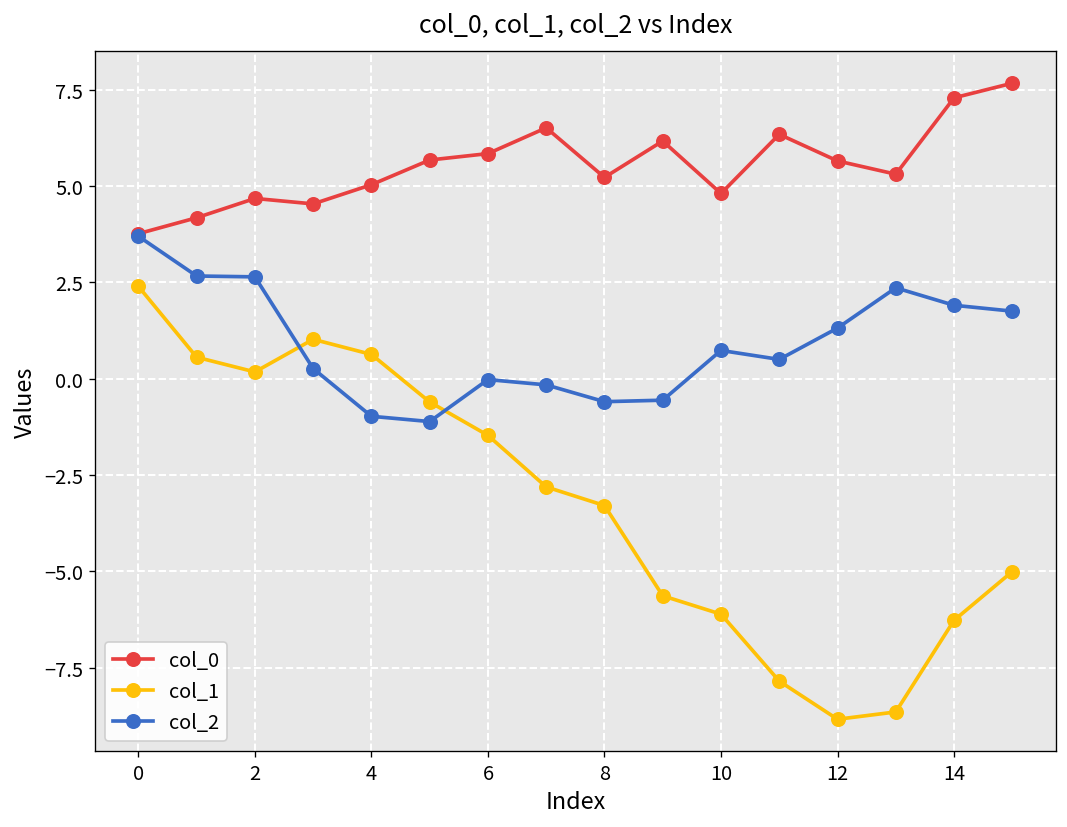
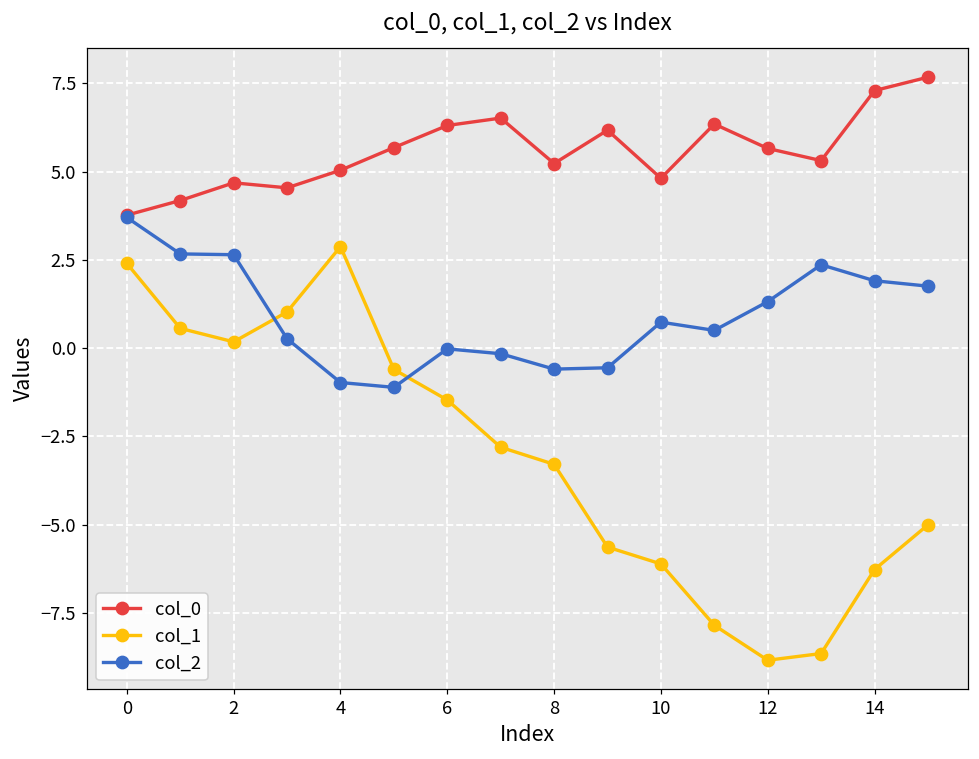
col_1, 4: 0.6 -> 2.9
col_0, 6: 5.8 -> 6.3
